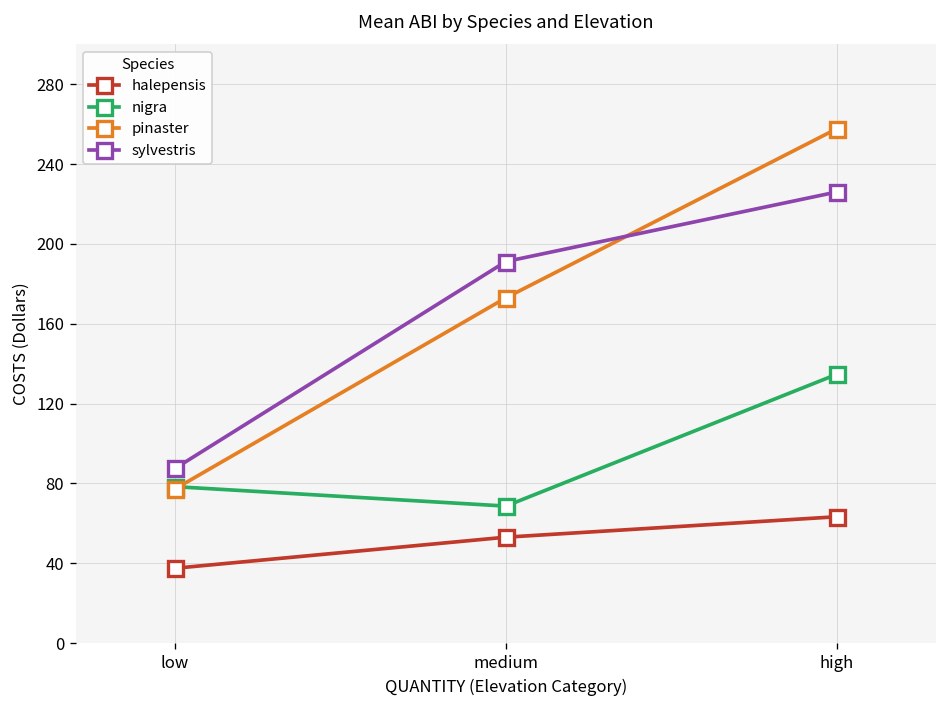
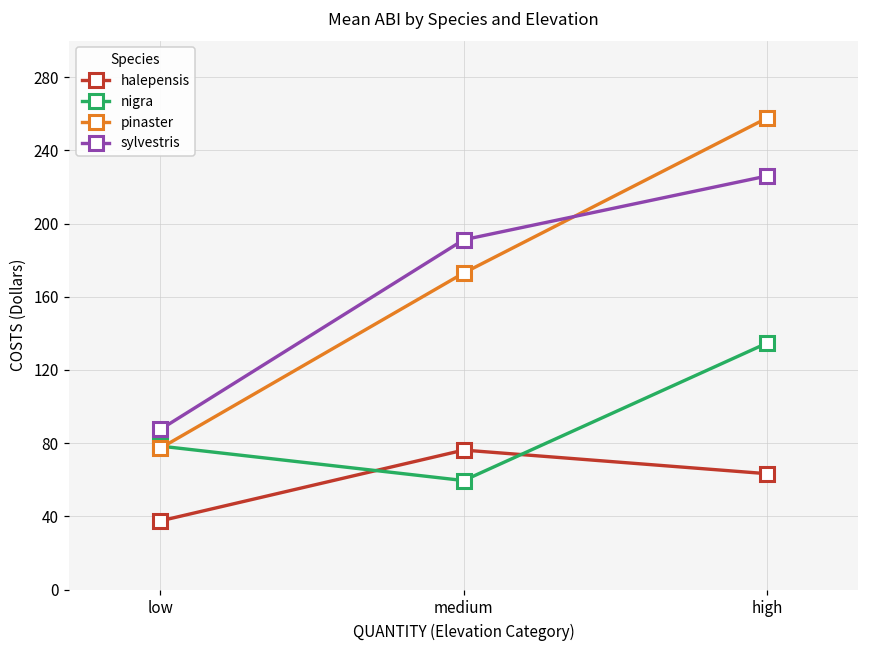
halepensis, medium: 53 -> 76
nigra, medium: 69 -> 60
